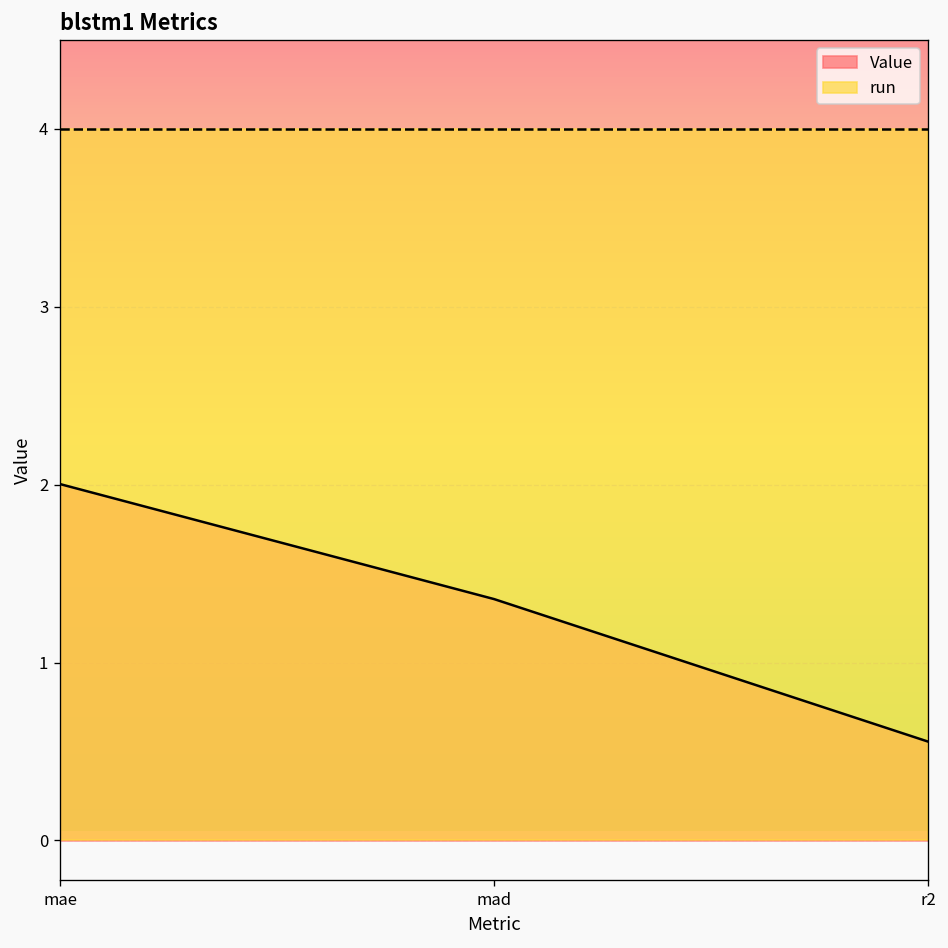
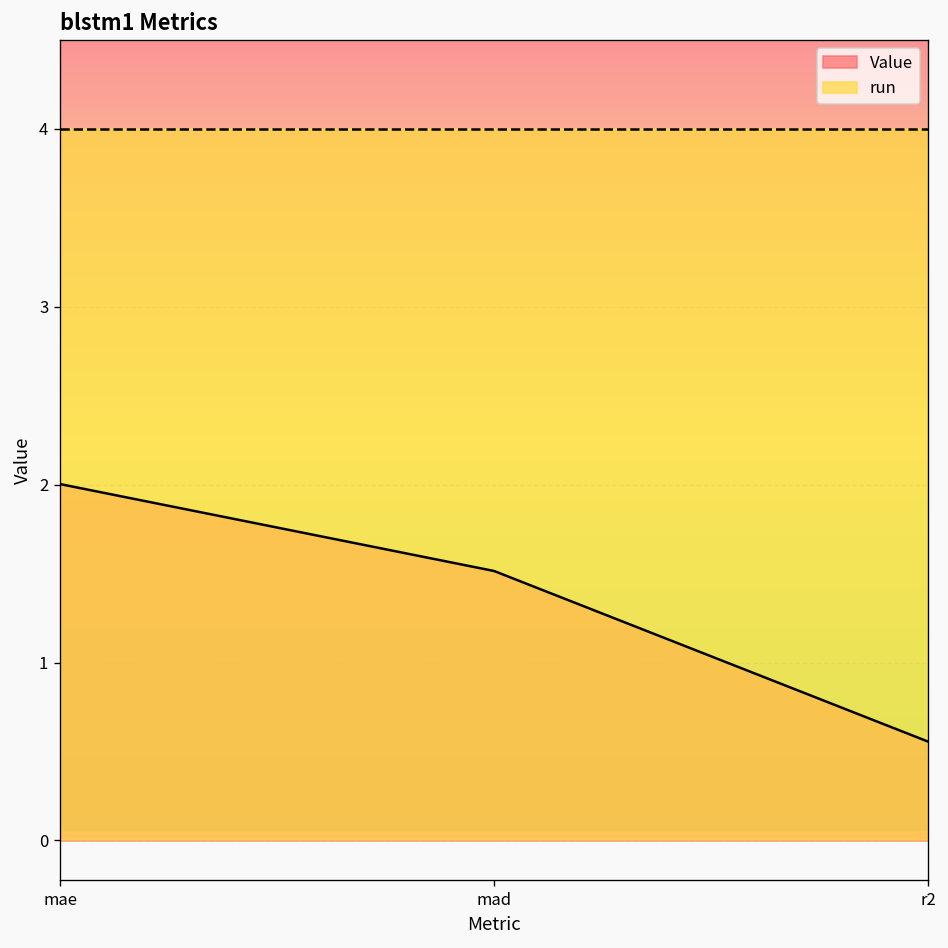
Value, mad: 1.36 -> 1.51
